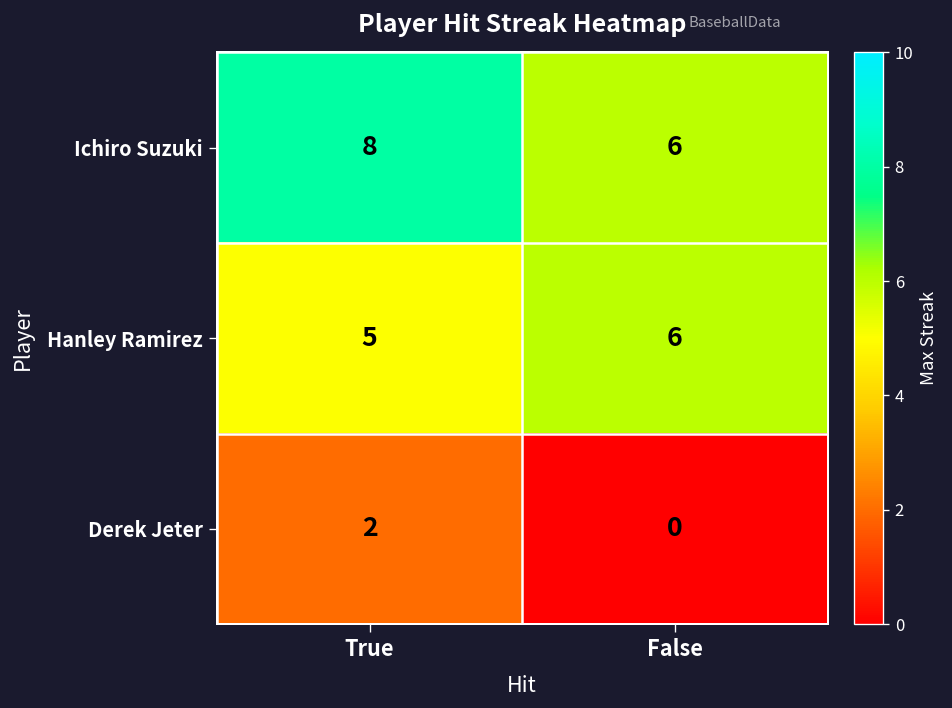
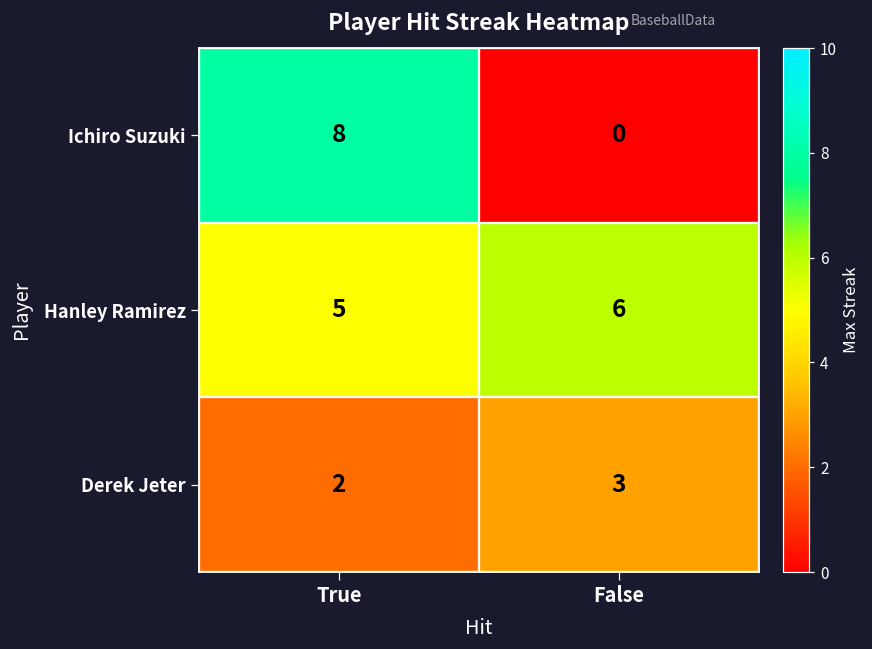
Ichiro Suzuki, False: 6 -> 0
Derek Jeter, False: 0 -> 3
